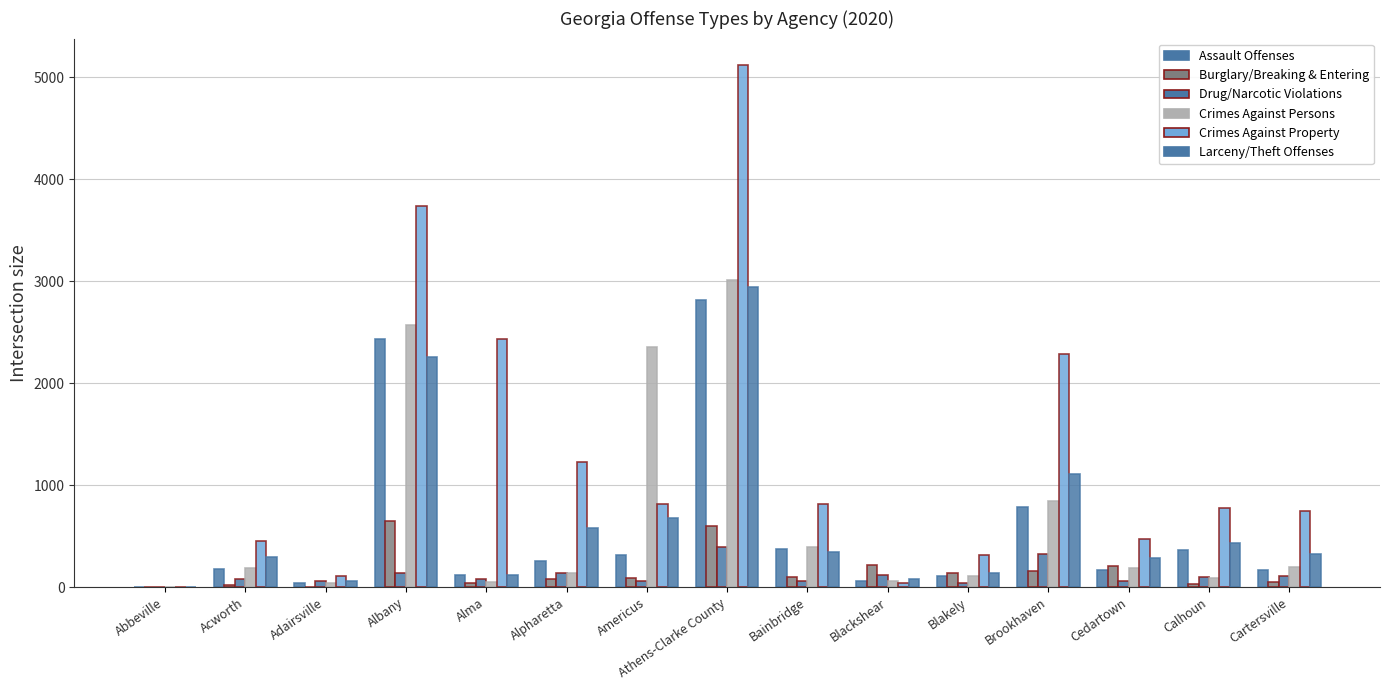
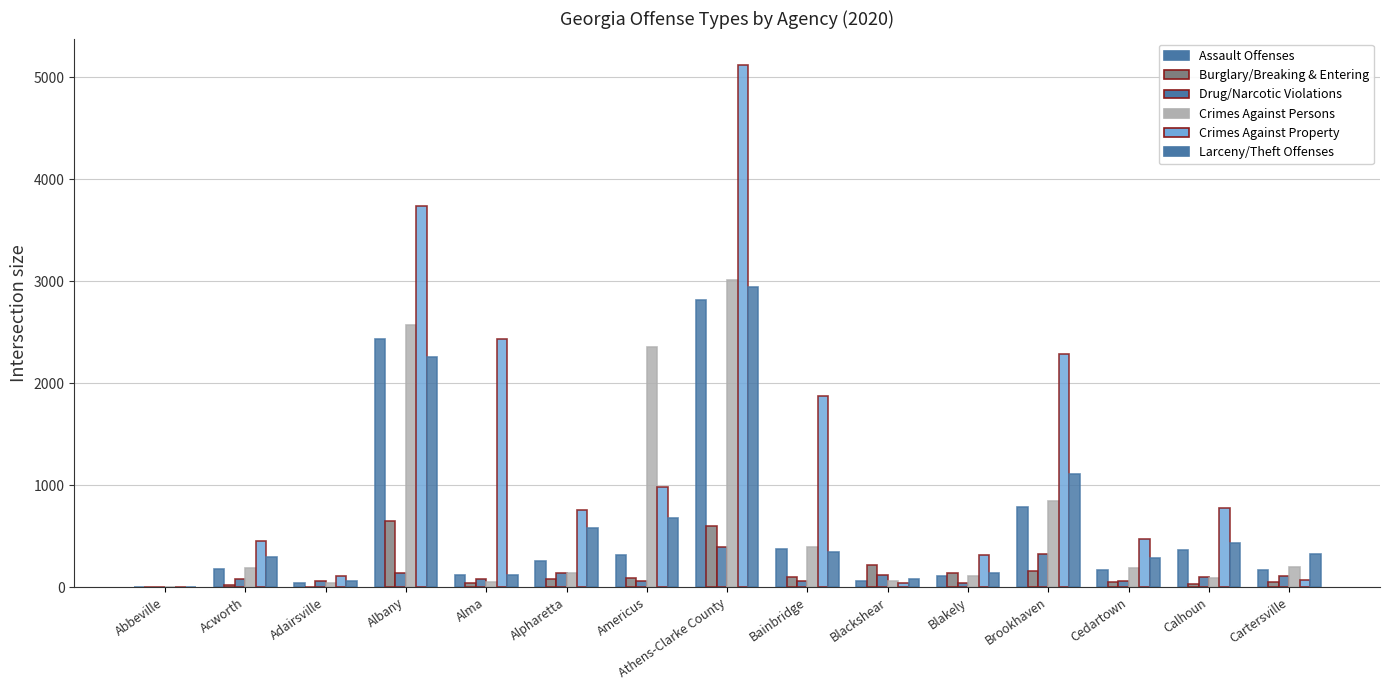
Crimes Against Property, Alpharetta: 1230 -> 760
Crimes Against Property, Americus: 820 -> 980
Crimes Against Property, Bainbridge: 810 -> 1880
Burglary/Breaking & Entering, Cedartown: 200 -> 50
Crimes Against Property, Cartersville: 750 -> 70
